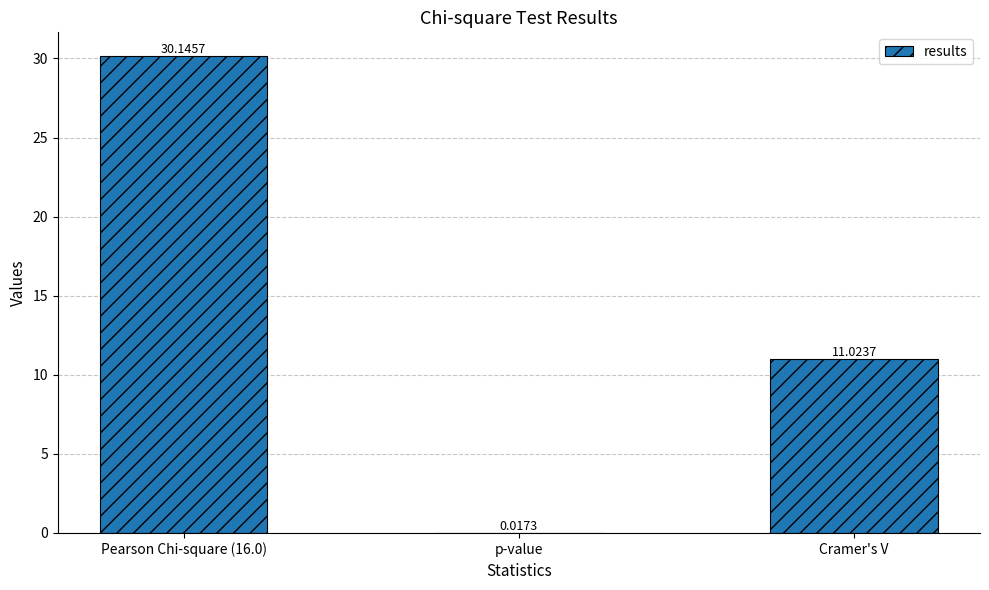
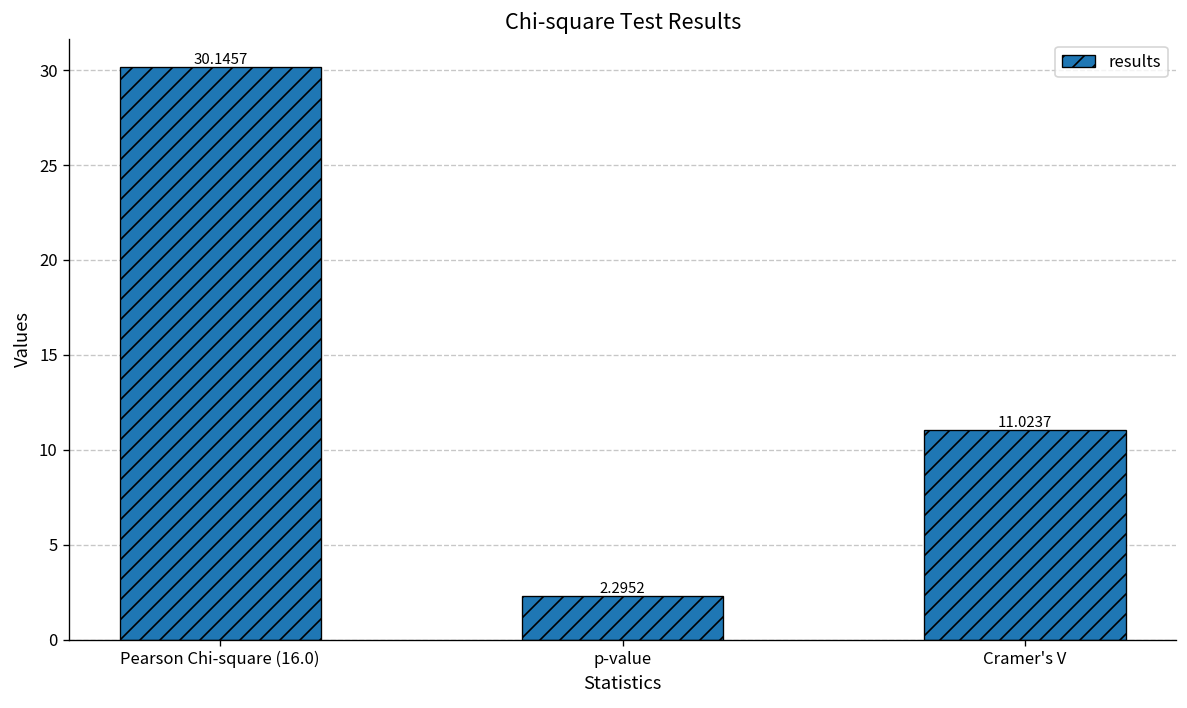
p-value: 0.0173 -> 2.2952
